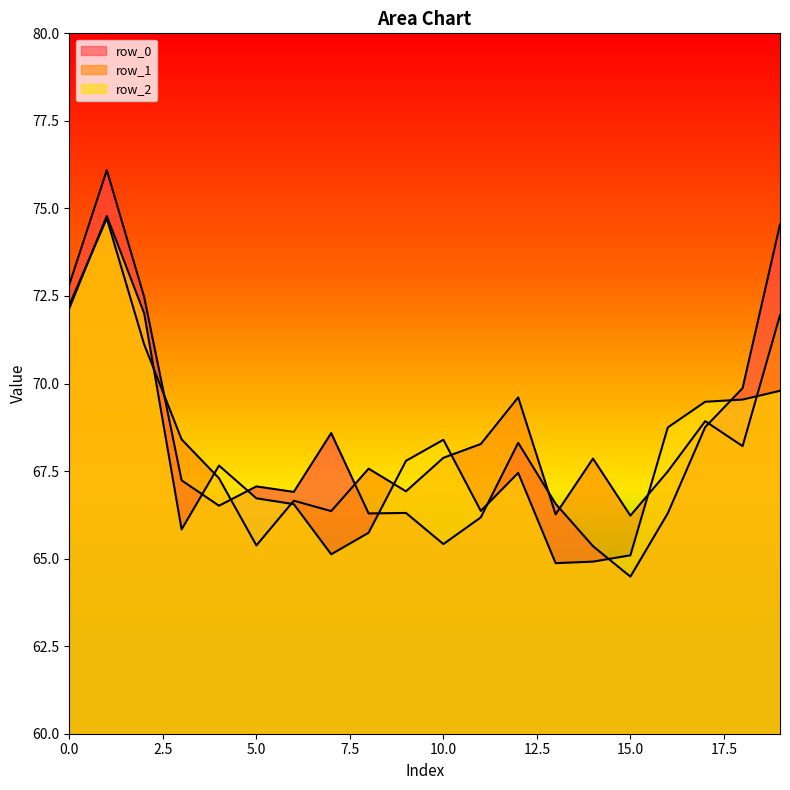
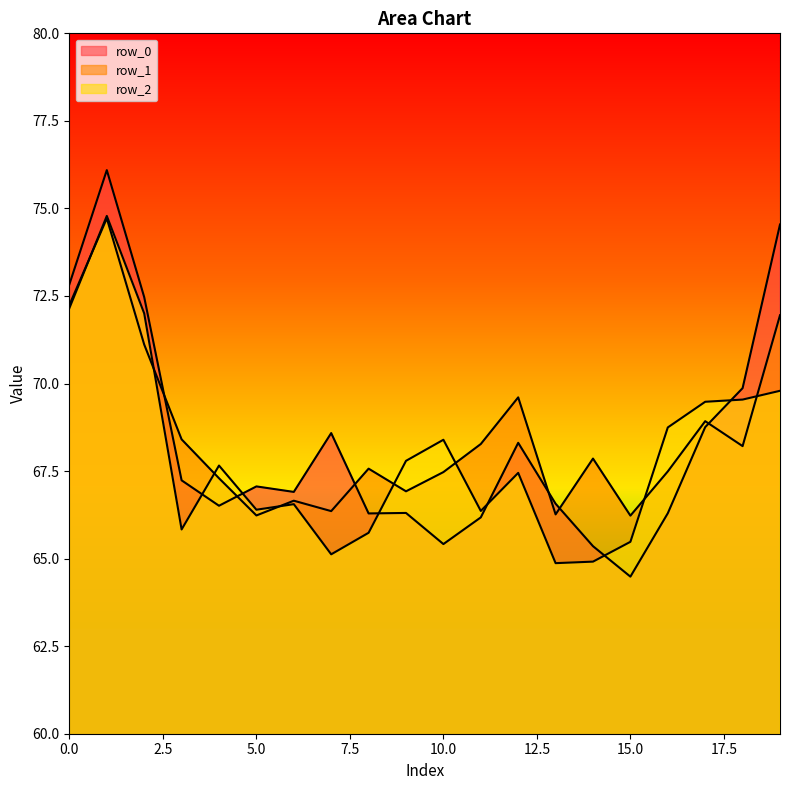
row_1, 5.0: 65.4 -> 66.2
row_2, 5.0: 66.7 -> 66.4
row_1, 10.0: 67.9 -> 67.5
row_2, 15.0: 65.1 -> 65.5
